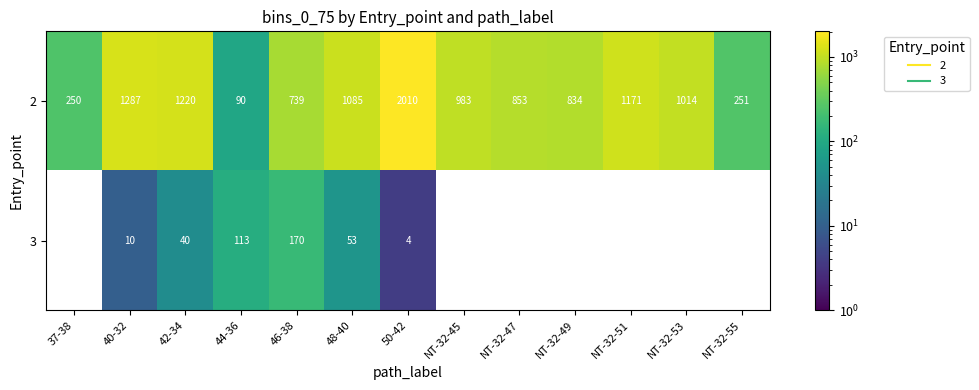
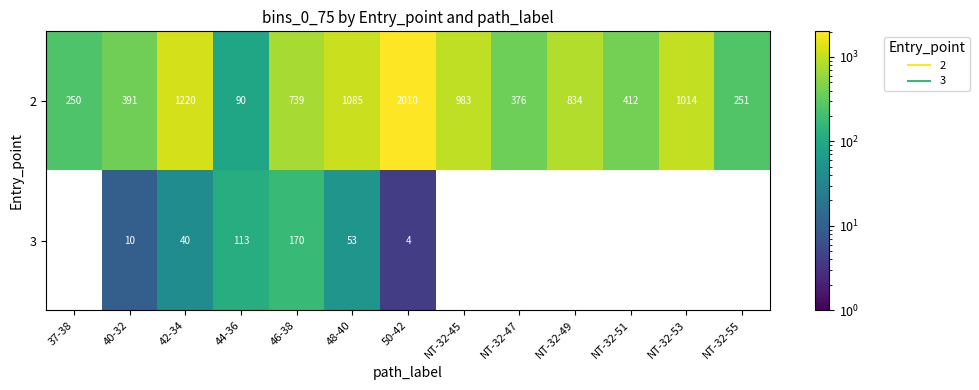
2, 40-32: 1287 -> 391
2, NT-32-47: 853 -> 376
2, NT-32-51: 1171 -> 412
